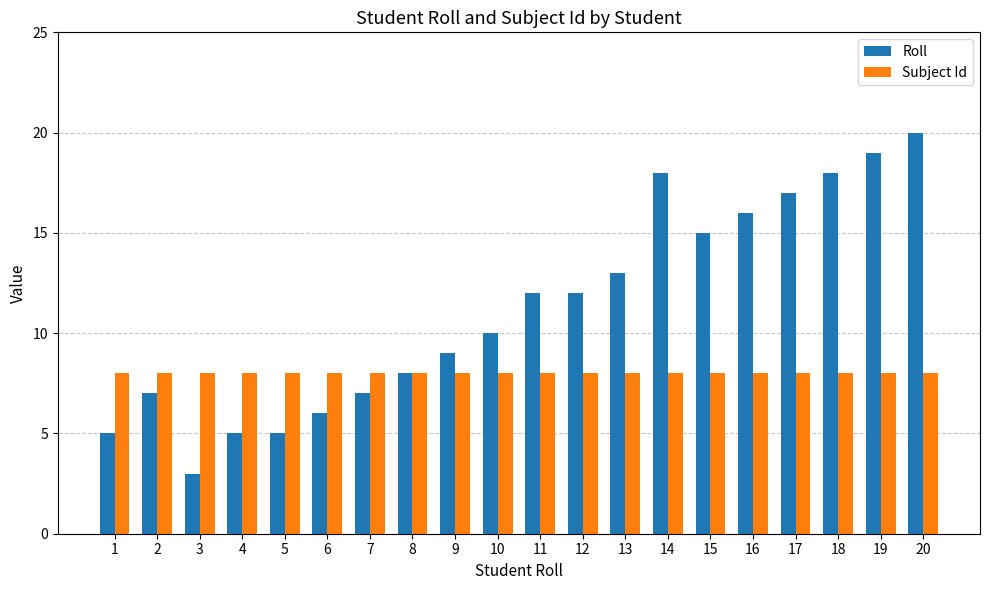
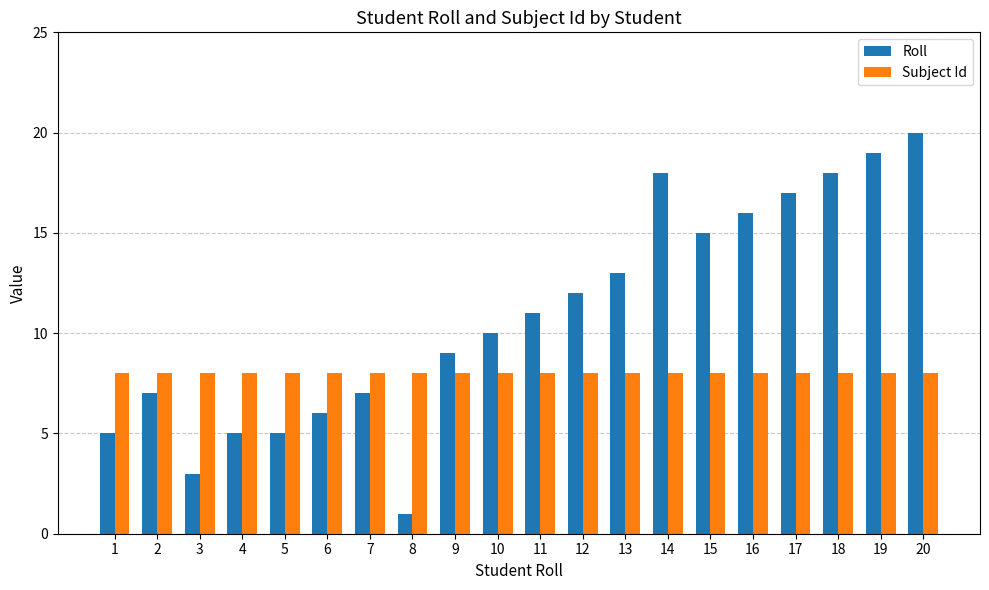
Roll, 8: 8 -> 1
Roll, 11: 12 -> 11
